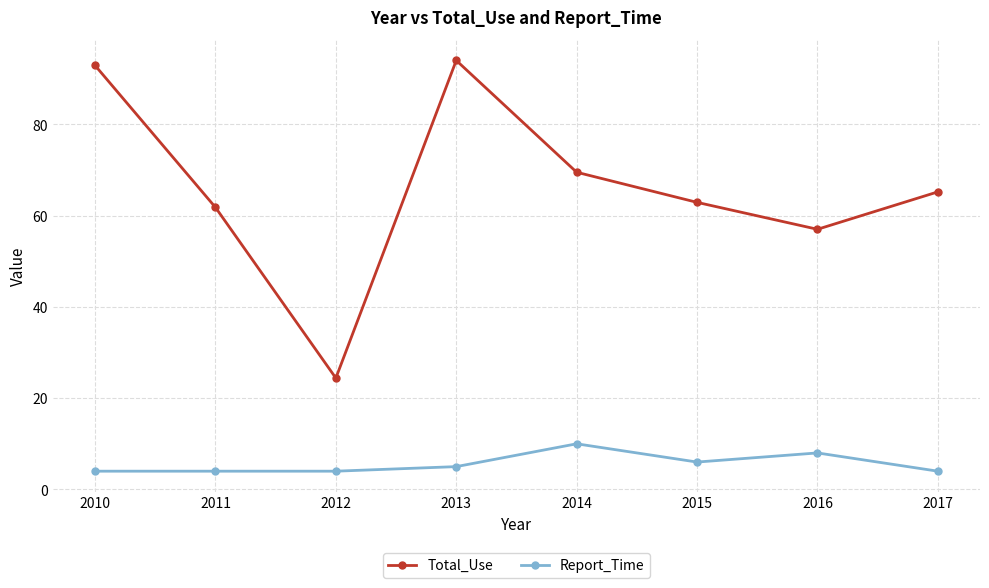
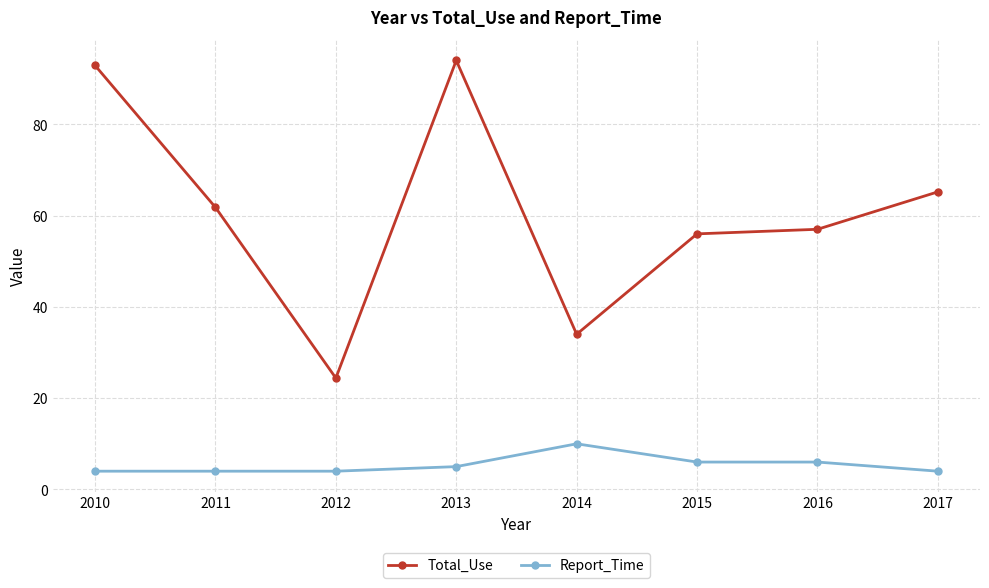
Total_Use, 2014: 70 -> 34
Total_Use, 2015: 63 -> 56
Report_Time, 2016: 8 -> 6
